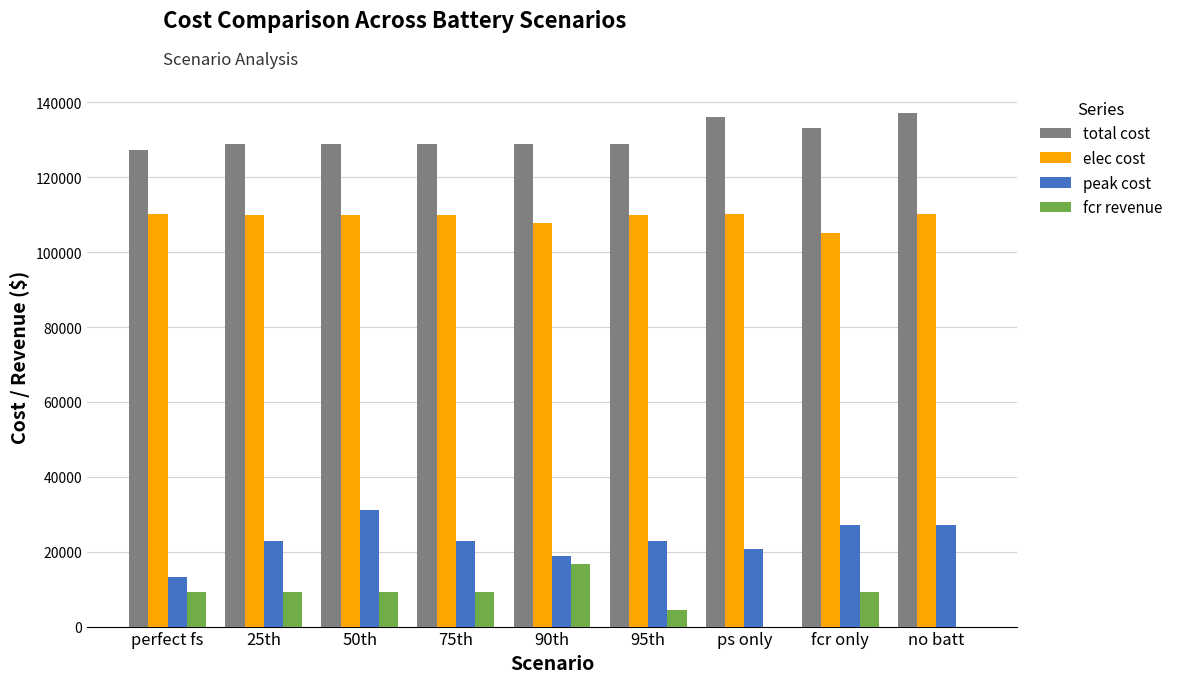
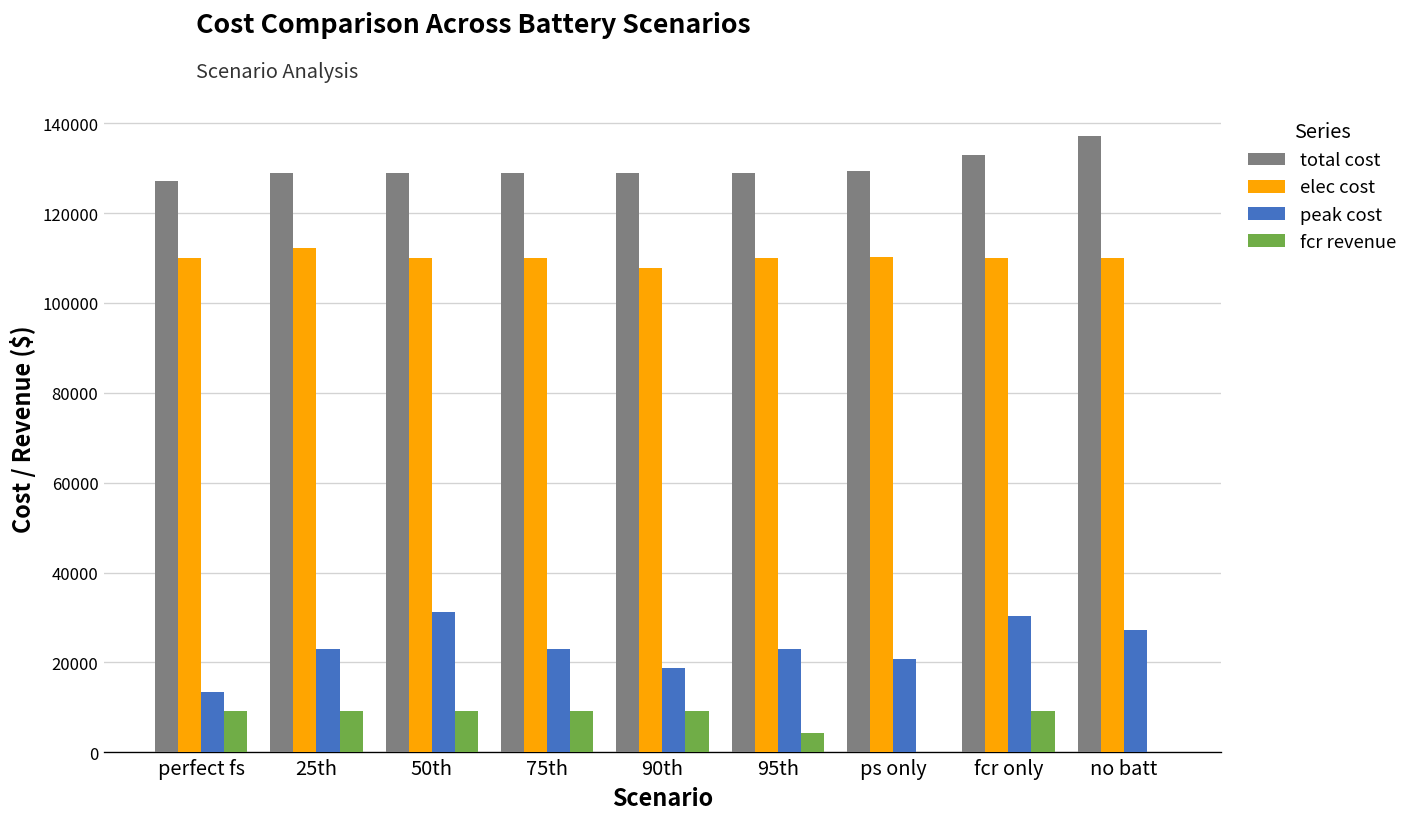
elec cost, 25th: 110000 -> 112000
fcr revenue, 90th: 17000 -> 9000
total cost, ps only: 136000 -> 129000
elec cost, fcr only: 105000 -> 110000
peak cost, fcr only: 27000 -> 30000
